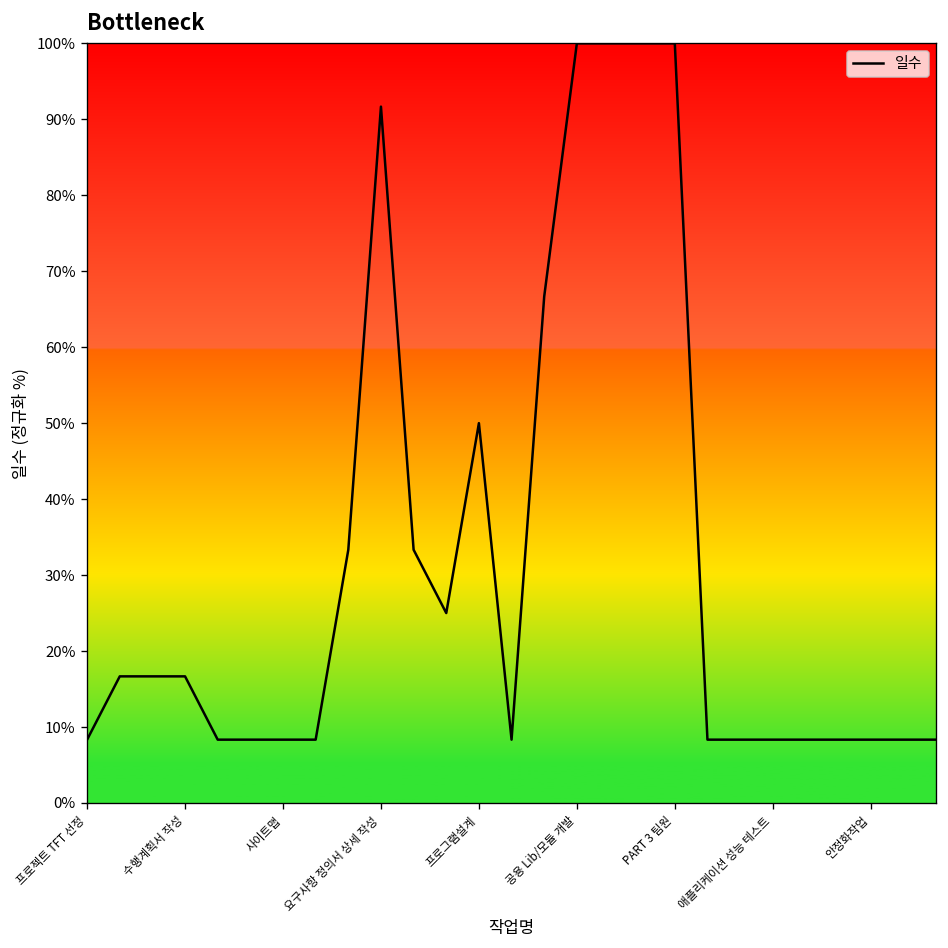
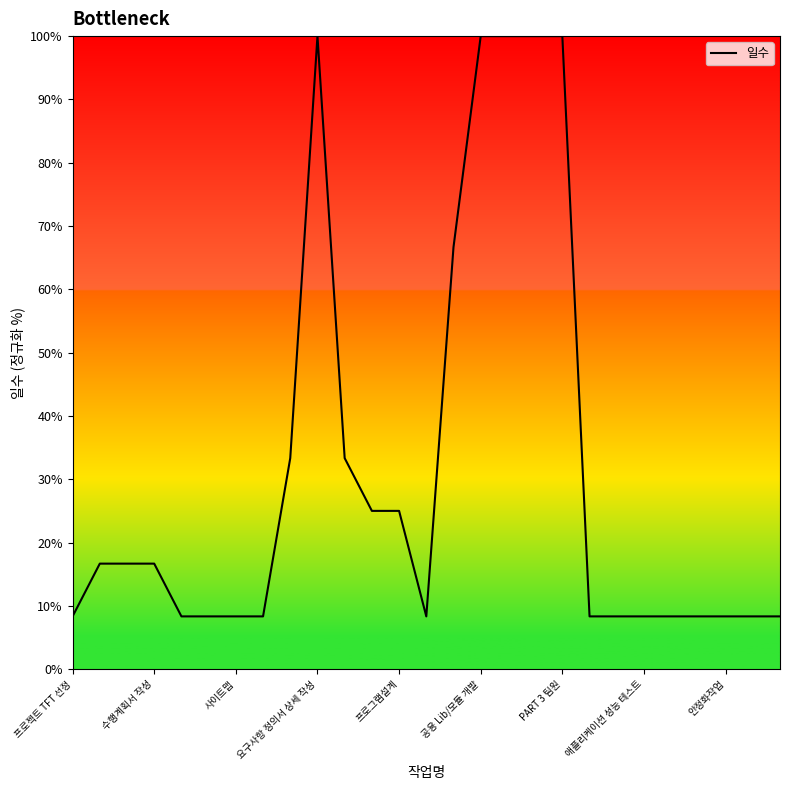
요구사항 정의서 상세 작성: 92% -> 100%
프로그램설계: 50% -> 25%
